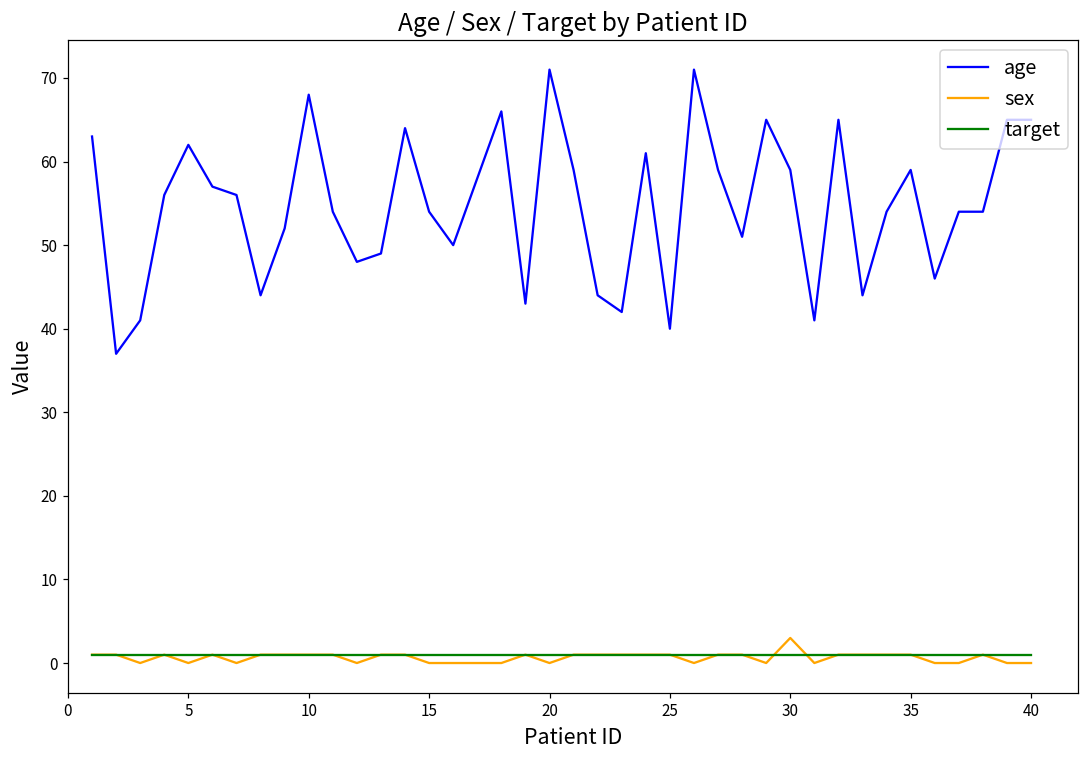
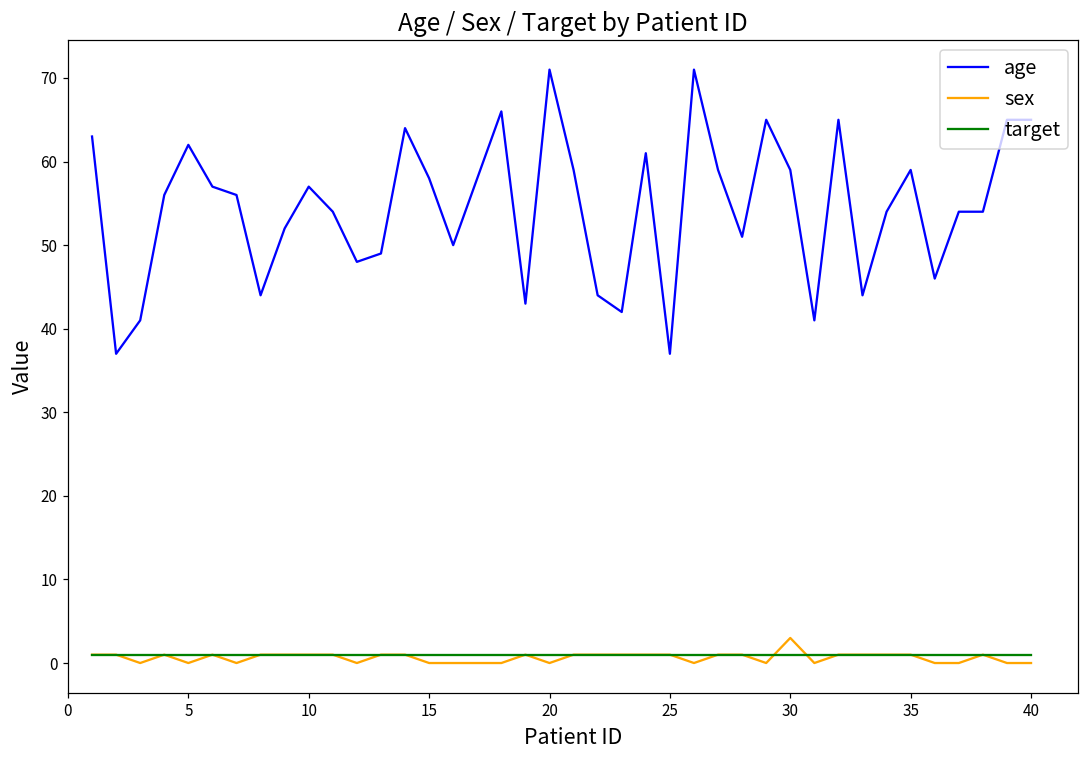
age, 10: 68 -> 57
age, 15: 54 -> 58
age, 25: 40 -> 37
